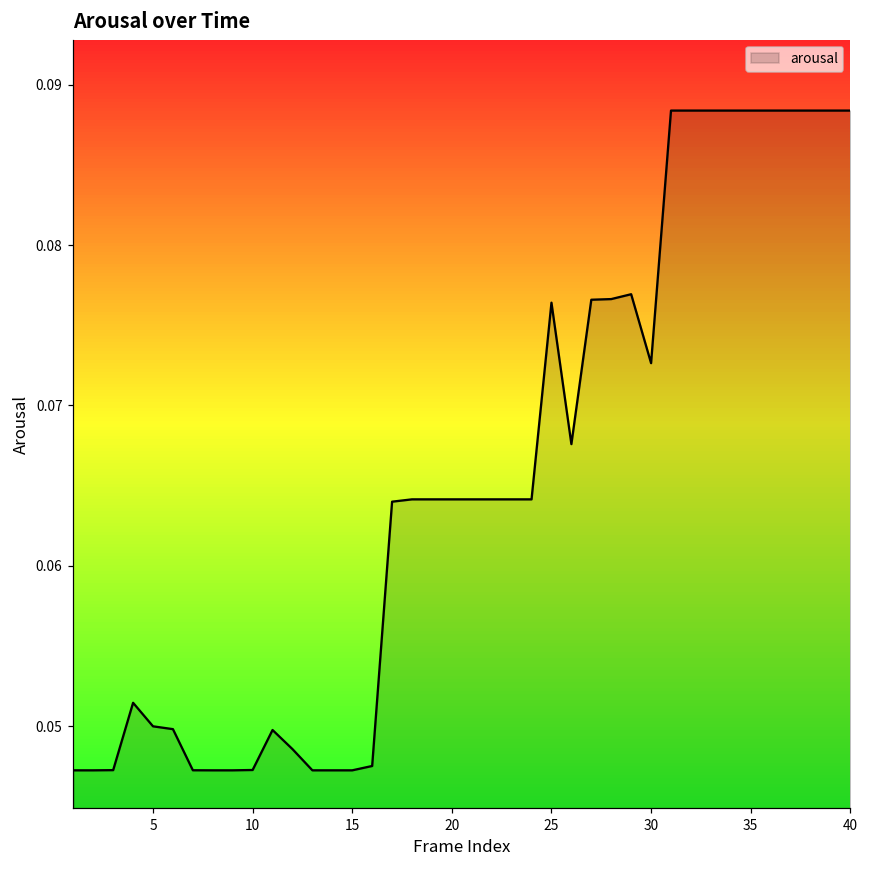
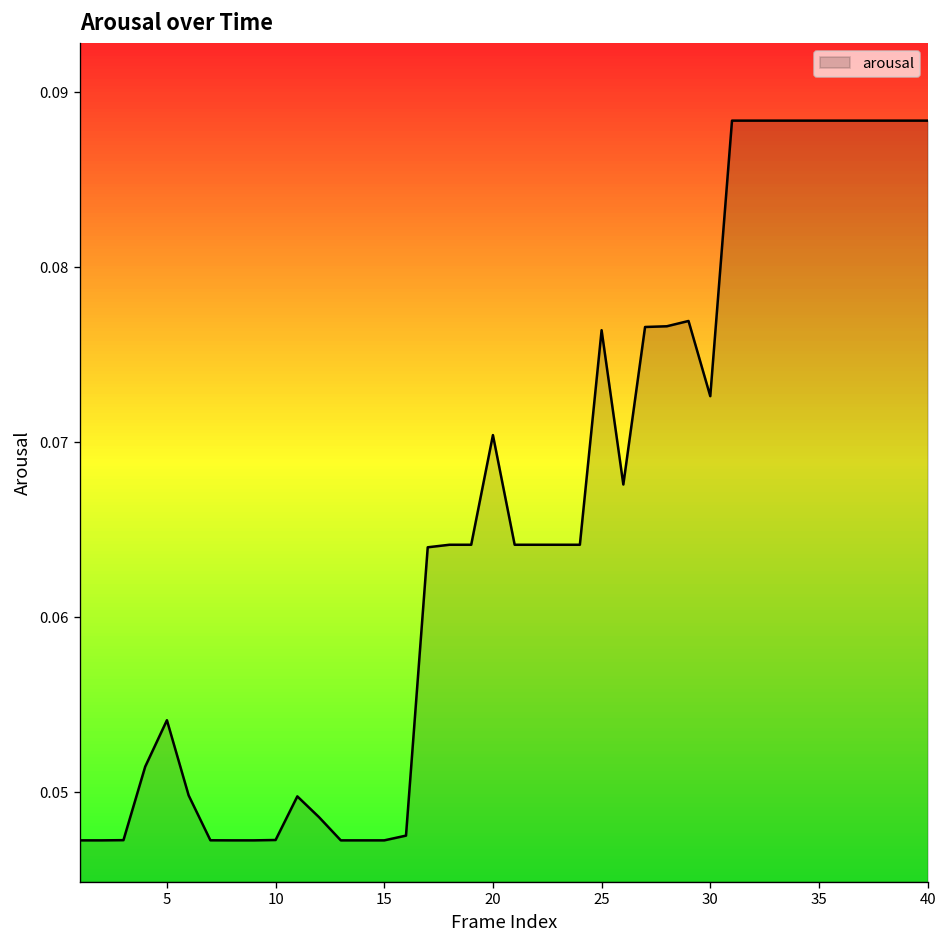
5: 0.0500 -> 0.0541
20: 0.0641 -> 0.0704
